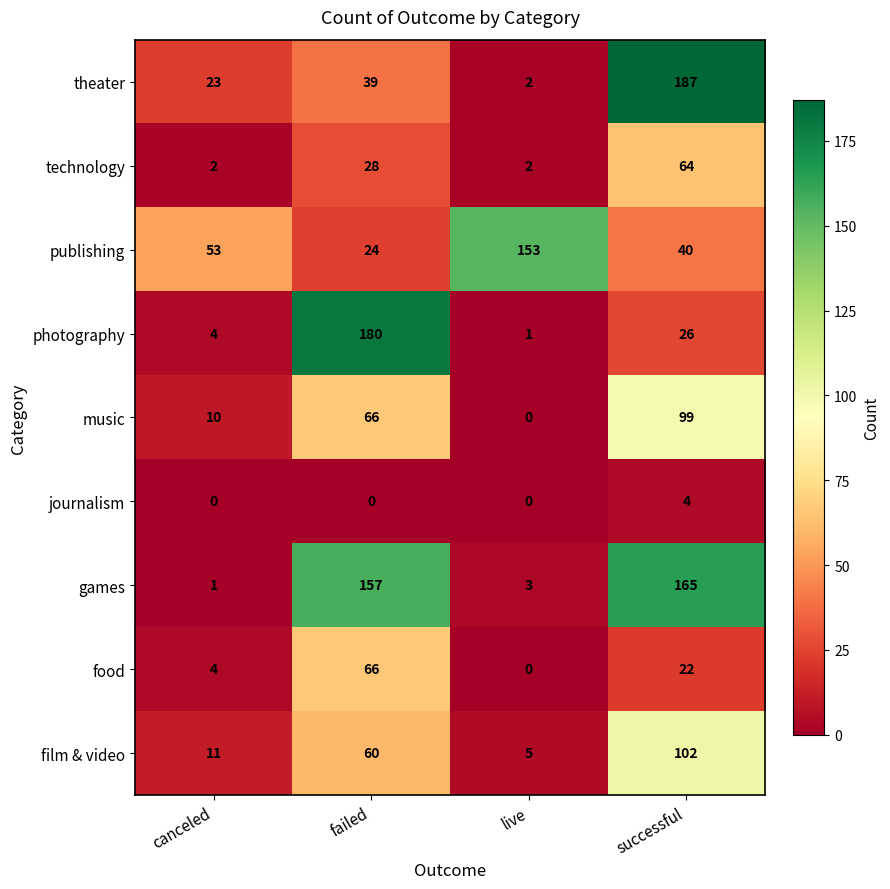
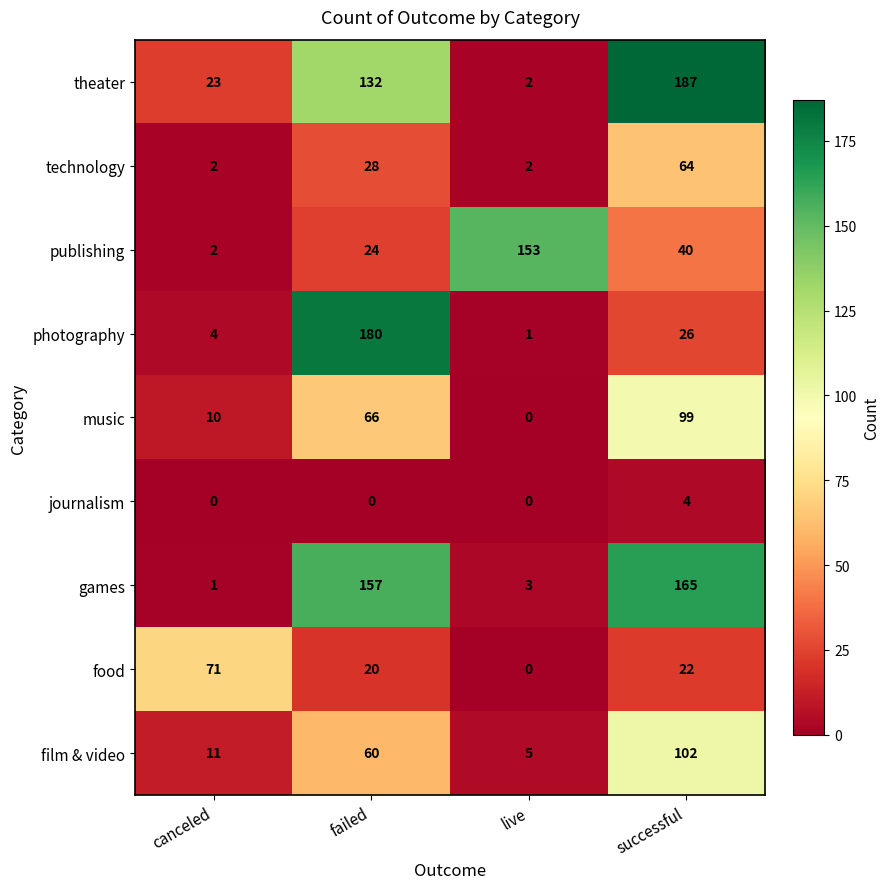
theater, failed: 39 -> 132
publishing, canceled: 53 -> 2
food, canceled: 4 -> 71
food, failed: 66 -> 20
